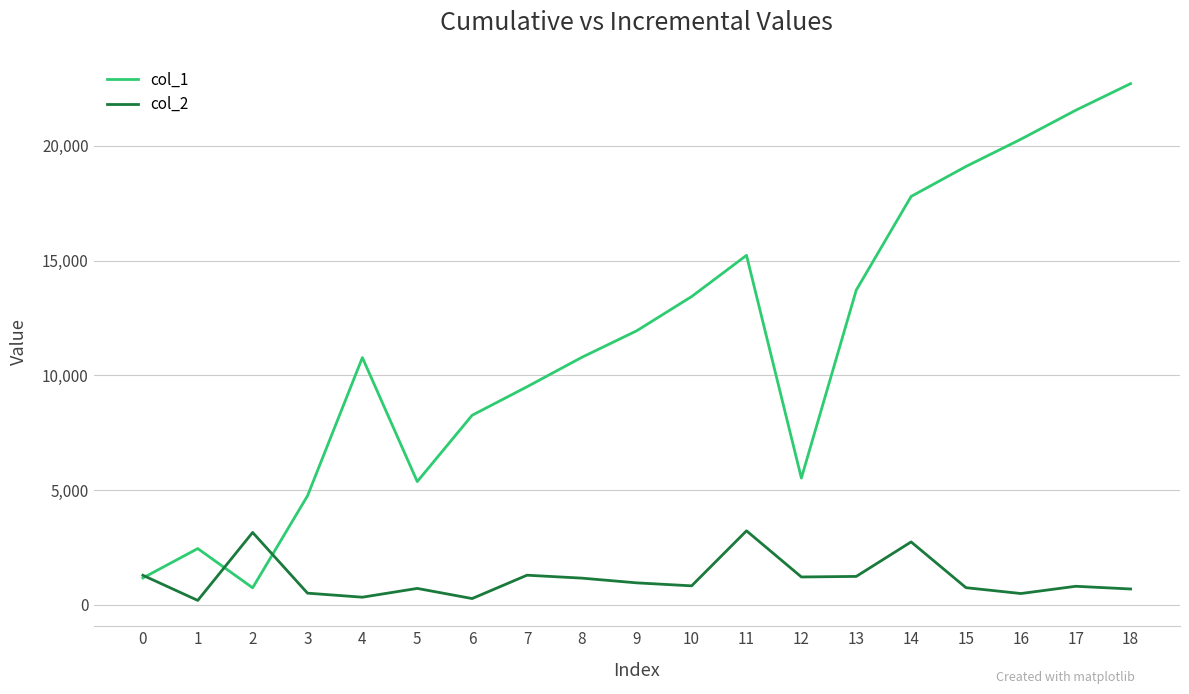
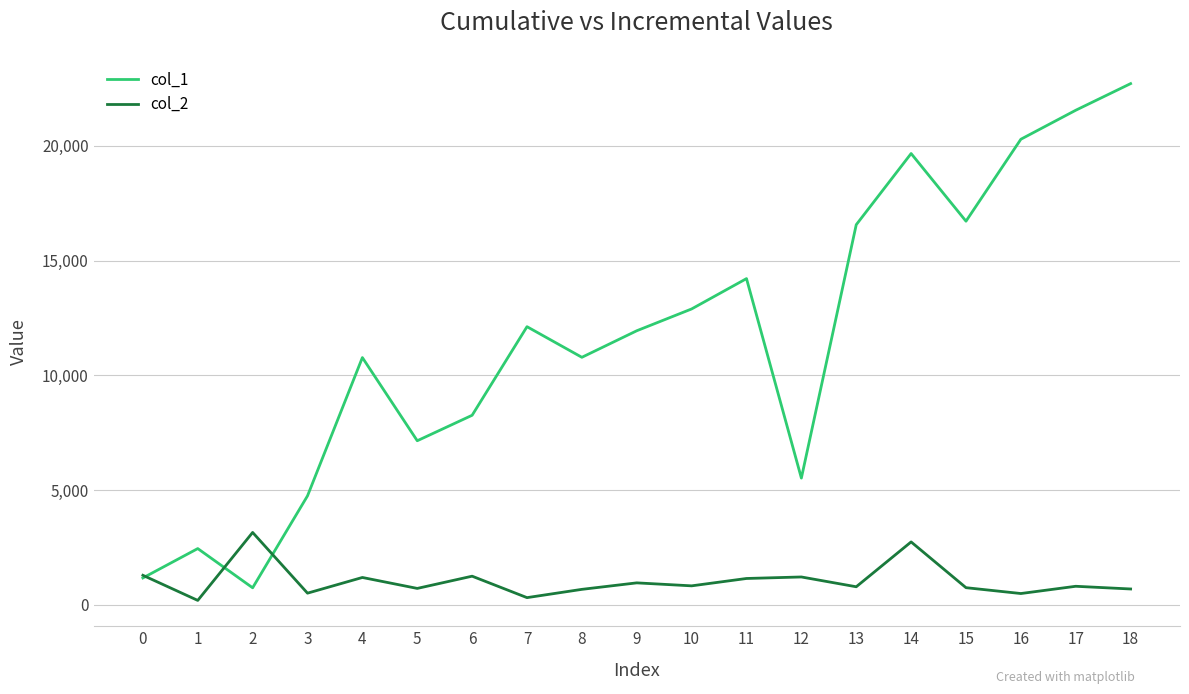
col_2, 4: 300 -> 1,200
col_1, 5: 5,400 -> 7,100
col_2, 6: 300 -> 1,200
col_1, 7: 9,500 -> 12,100
col_2, 7: 1,300 -> 300
col_2, 8: 1,200 -> 700
col_1, 10: 13,400 -> 12,900
col_1, 11: 15,200 -> 14,200
col_2, 11: 3,200 -> 1,100
col_1, 13: 13,700 -> 16,600
col_2, 13: 1,200 -> 800
col_1, 14: 17,800 -> 19,700
col_1, 15: 19,100 -> 16,700
